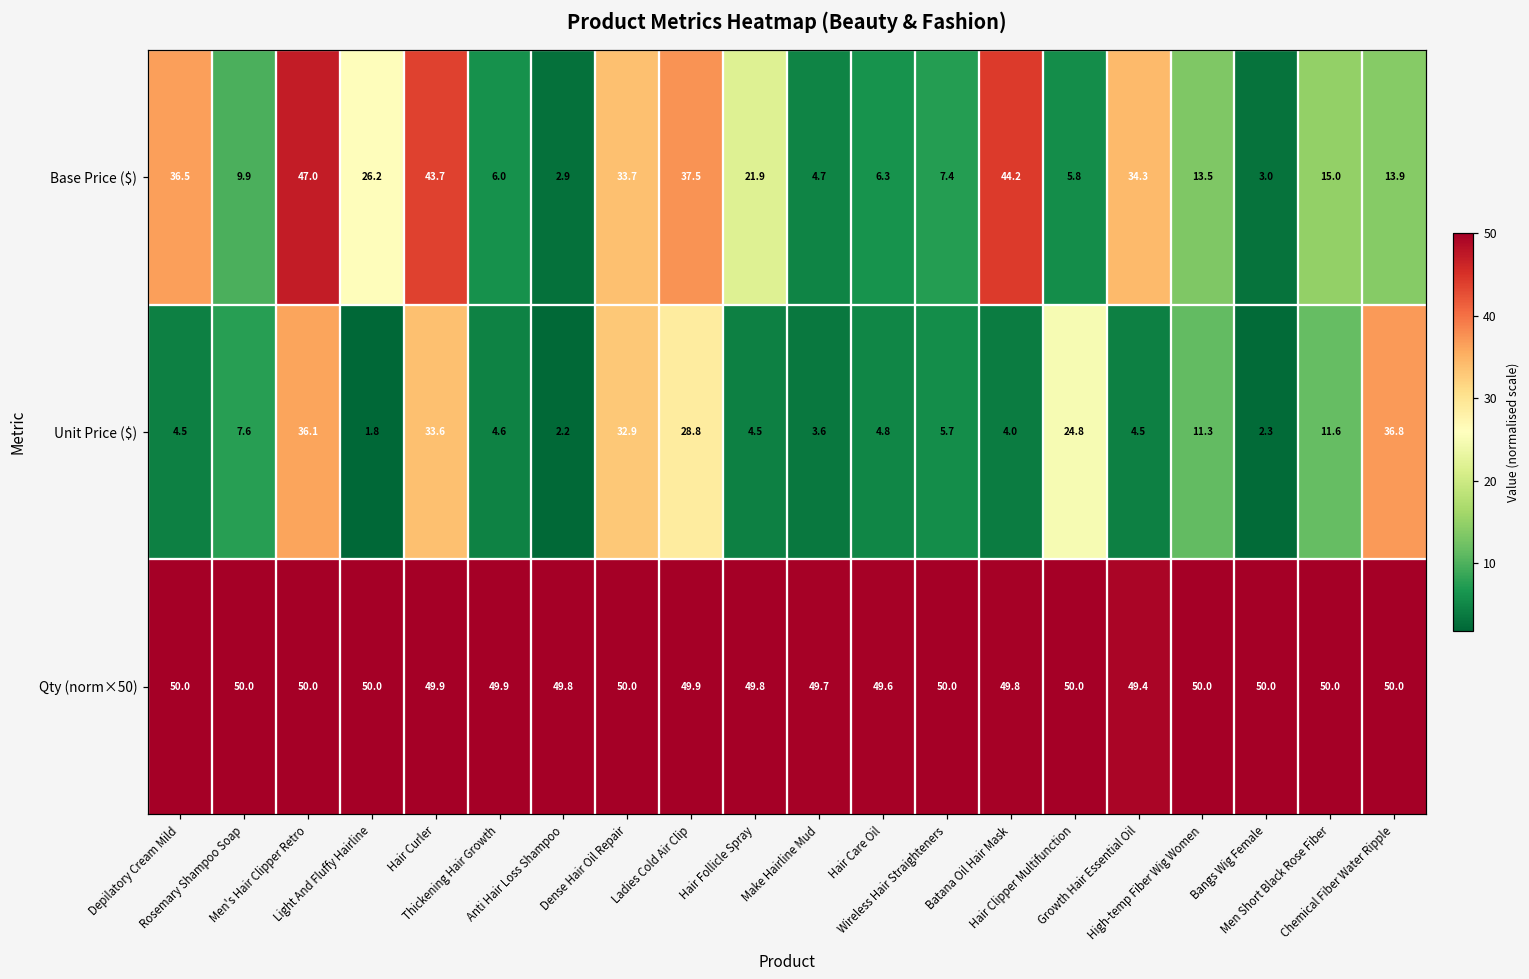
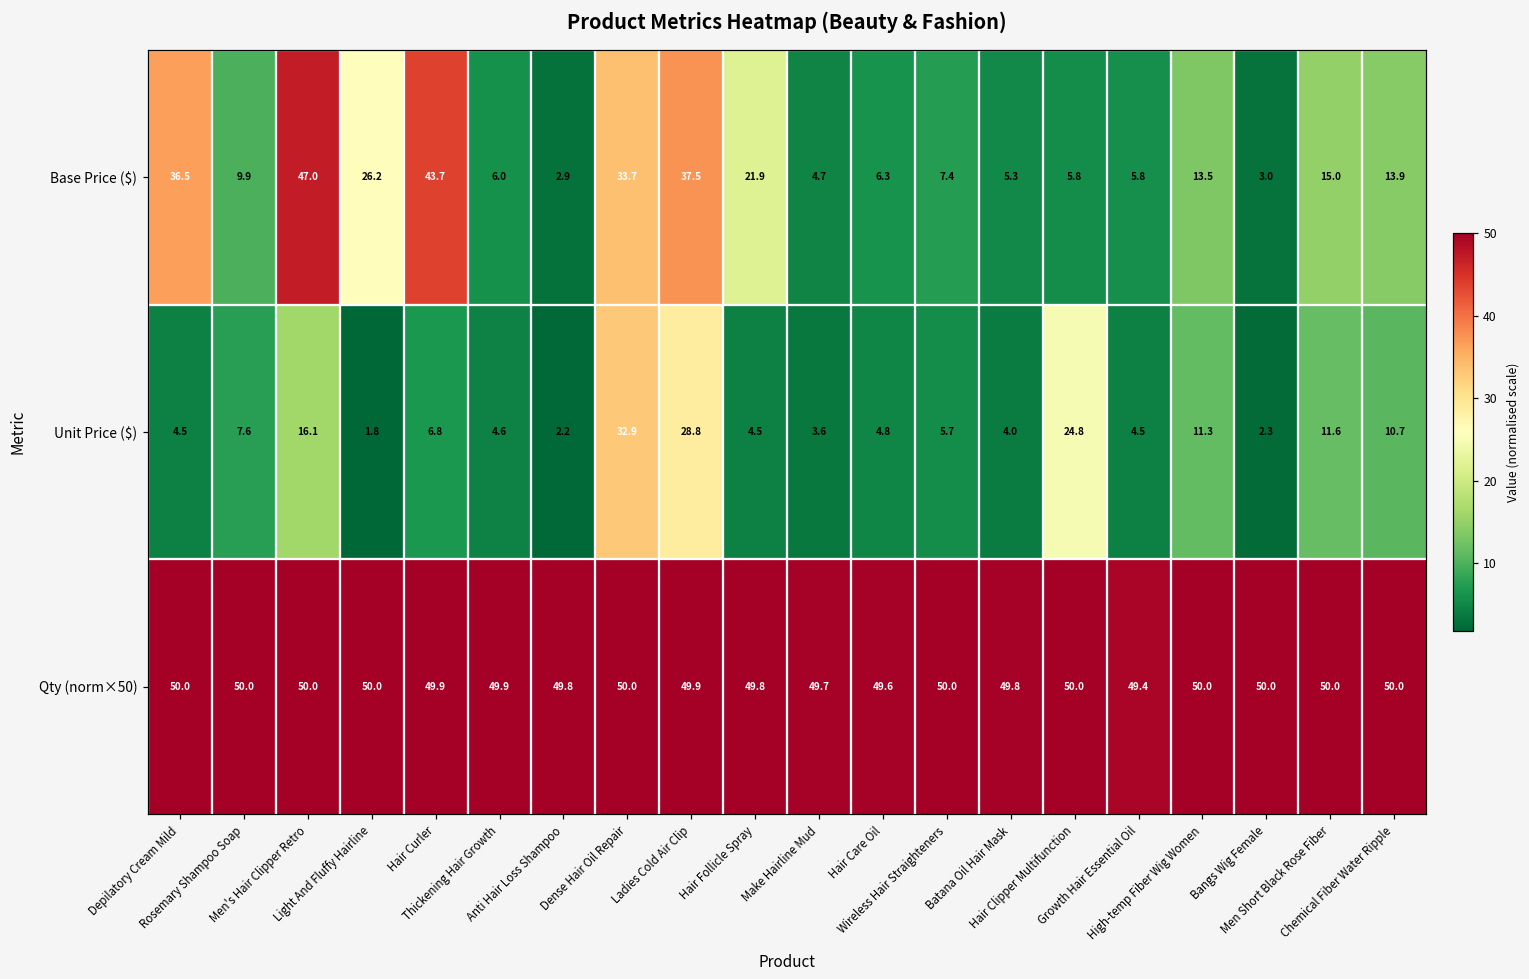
Base Price ($), Batana Oil Hair Mask: 44.2 -> 5.3
Base Price ($), Growth Hair Essential Oil: 34.3 -> 5.8
Unit Price ($), Men's Hair Clipper Retro: 36.1 -> 16.1
Unit Price ($), Hair Curler: 33.6 -> 6.8
Unit Price ($), Chemical Fiber Water Ripple: 36.8 -> 10.7
